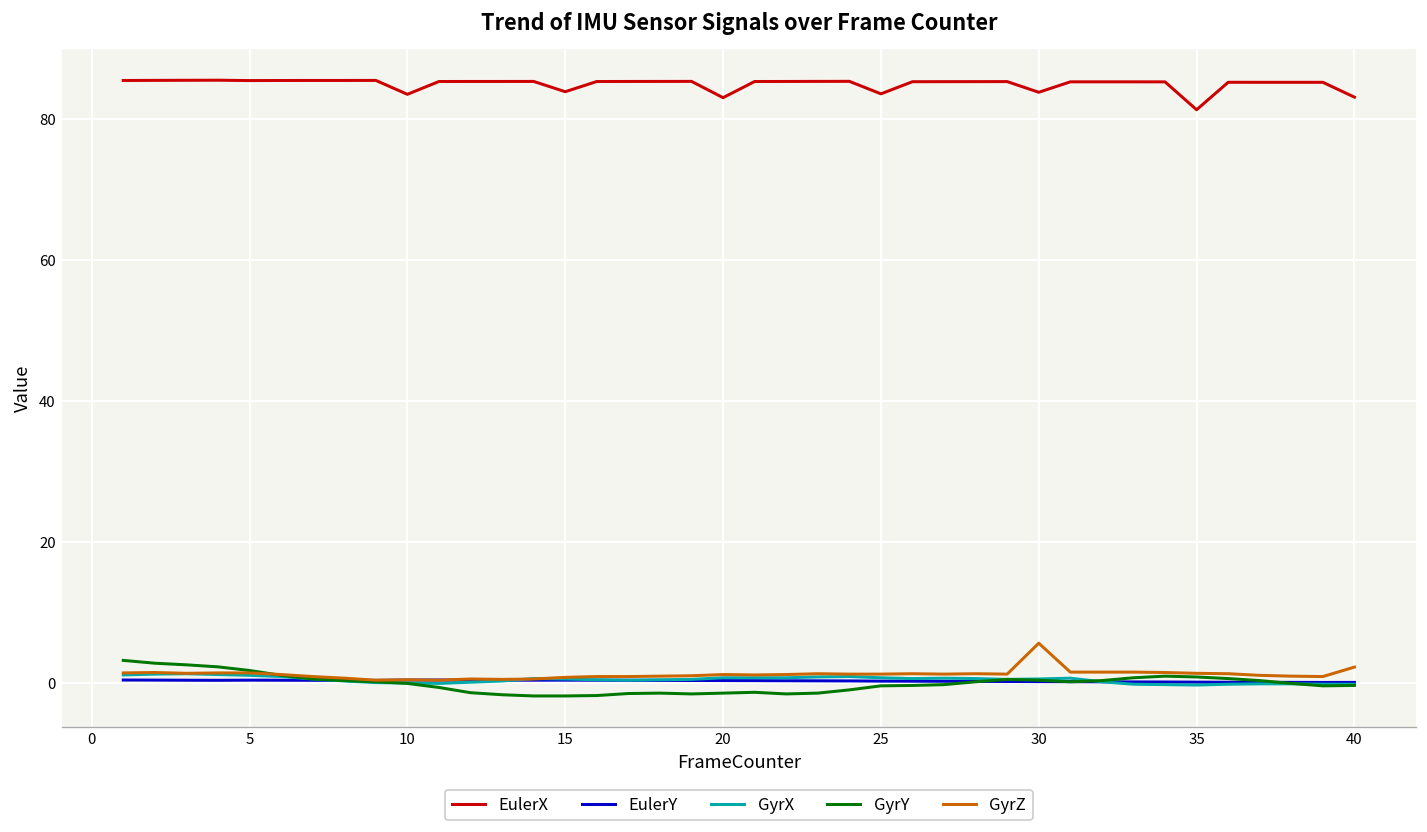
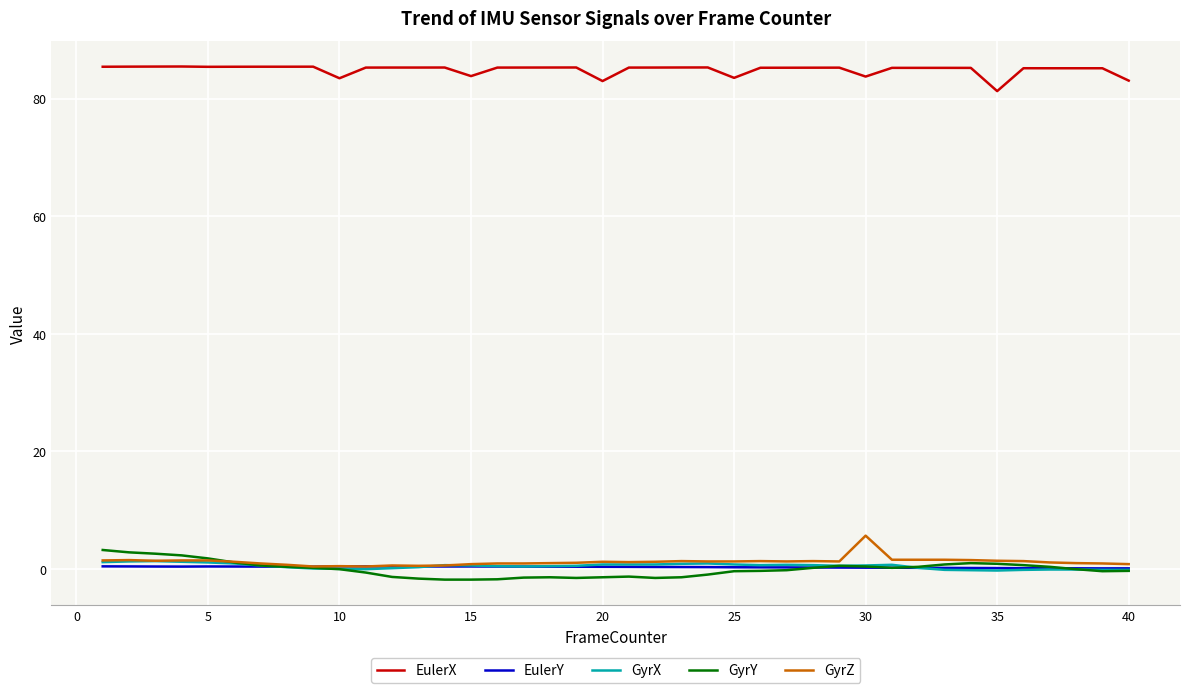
GyrZ, 40: 2 -> 1
